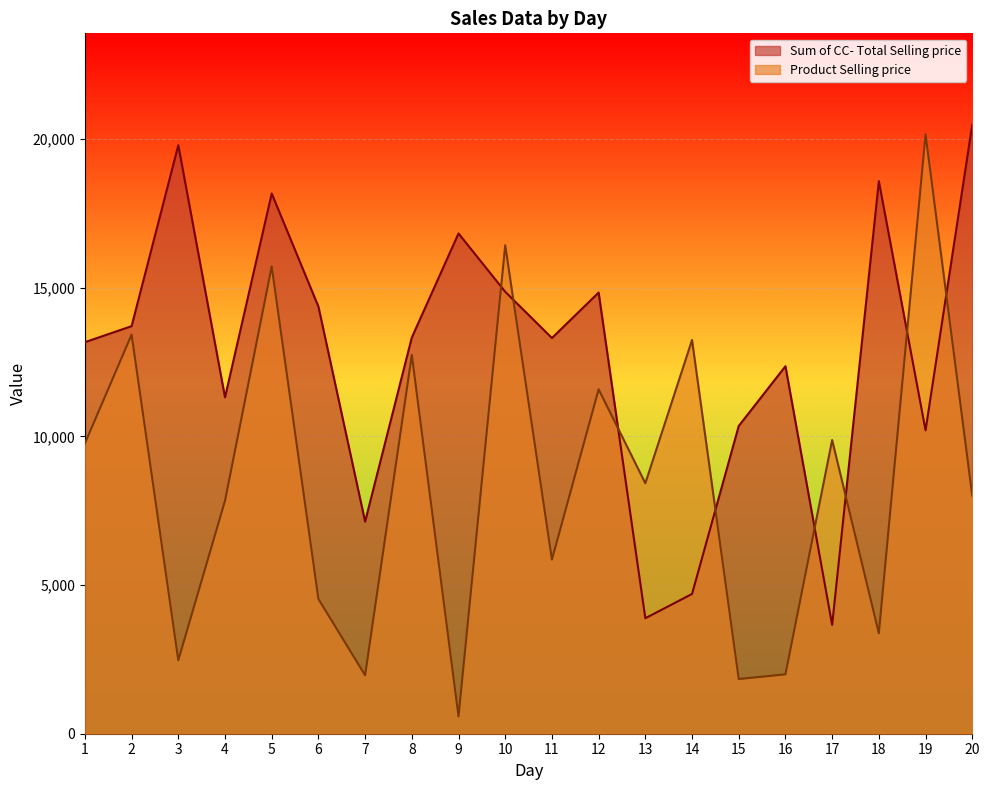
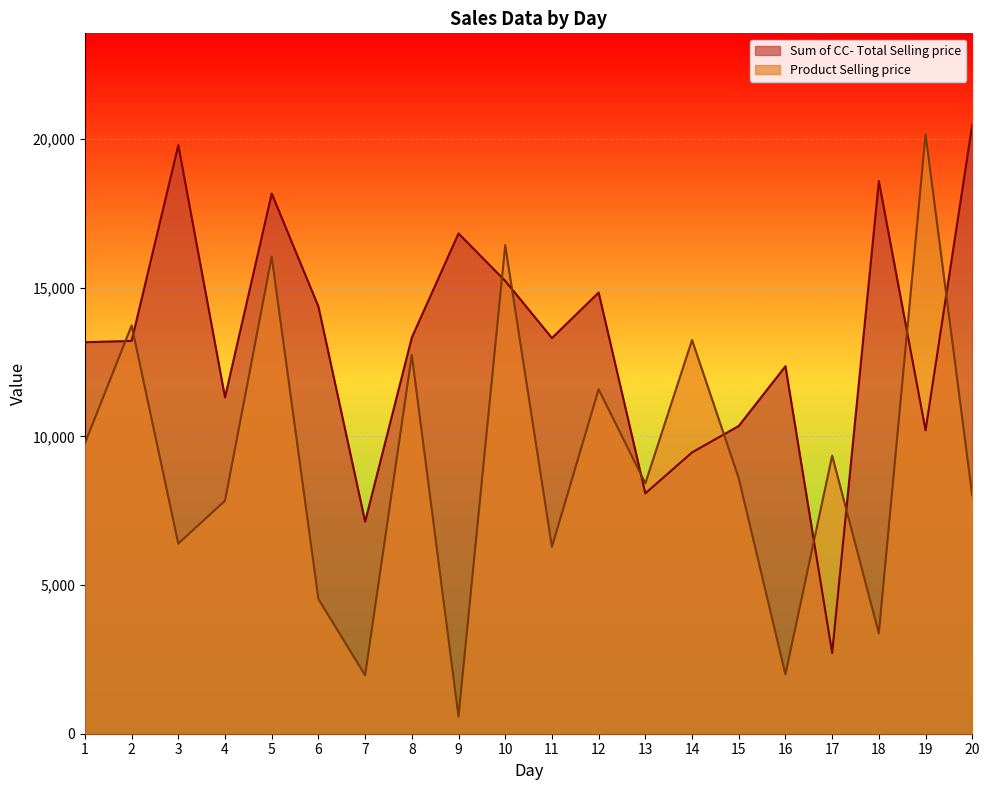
Sum of CC- Total Selling price, 2: 13,700 -> 13,200
Product Selling price, 2: 13,400 -> 13,700
Product Selling price, 3: 2,500 -> 6,400
Product Selling price, 5: 15,700 -> 16,000
Sum of CC- Total Selling price, 10: 14,900 -> 15,200
Product Selling price, 11: 5,900 -> 6,300
Sum of CC- Total Selling price, 13: 3,900 -> 8,100
Sum of CC- Total Selling price, 14: 4,700 -> 9,500
Product Selling price, 15: 1,800 -> 8,600
Sum of CC- Total Selling price, 17: 3,700 -> 2,700
Product Selling price, 17: 9,900 -> 9,400
